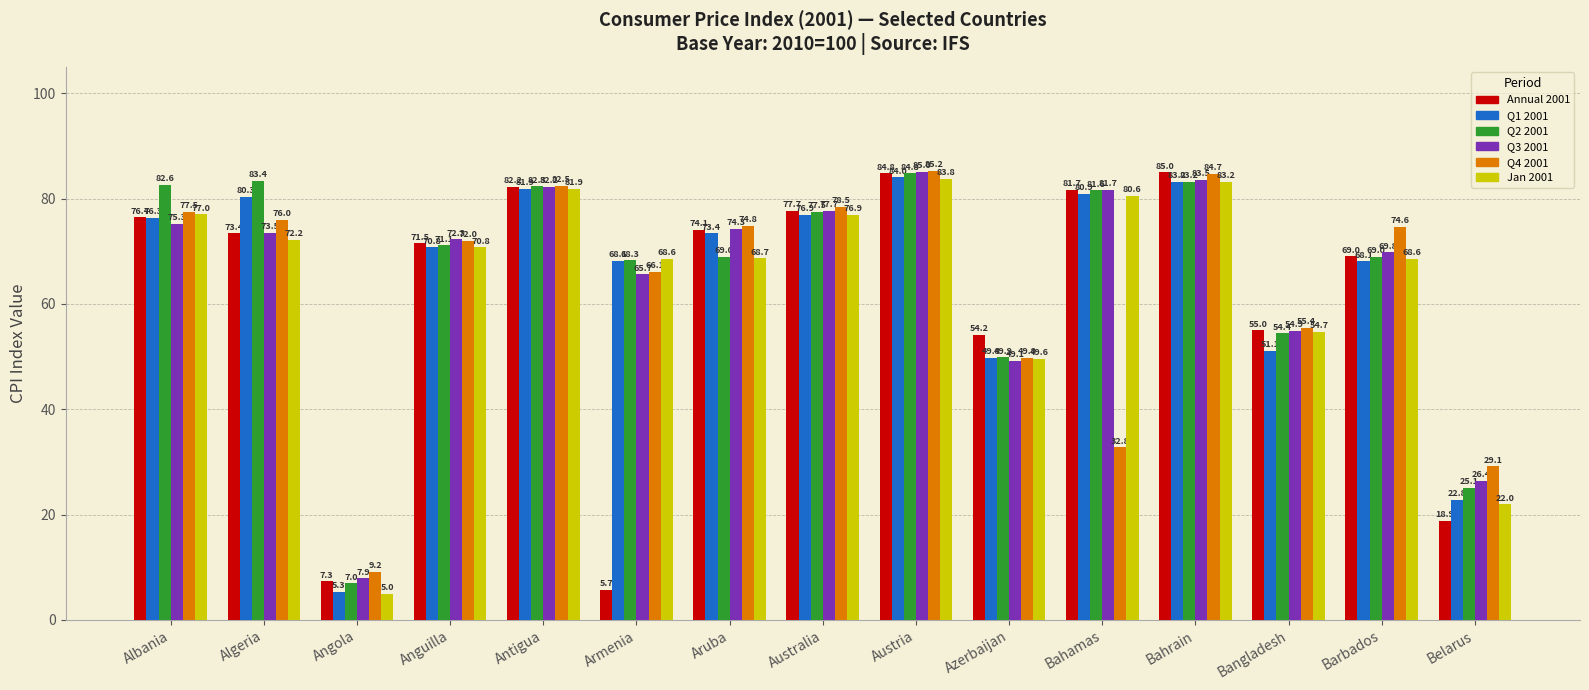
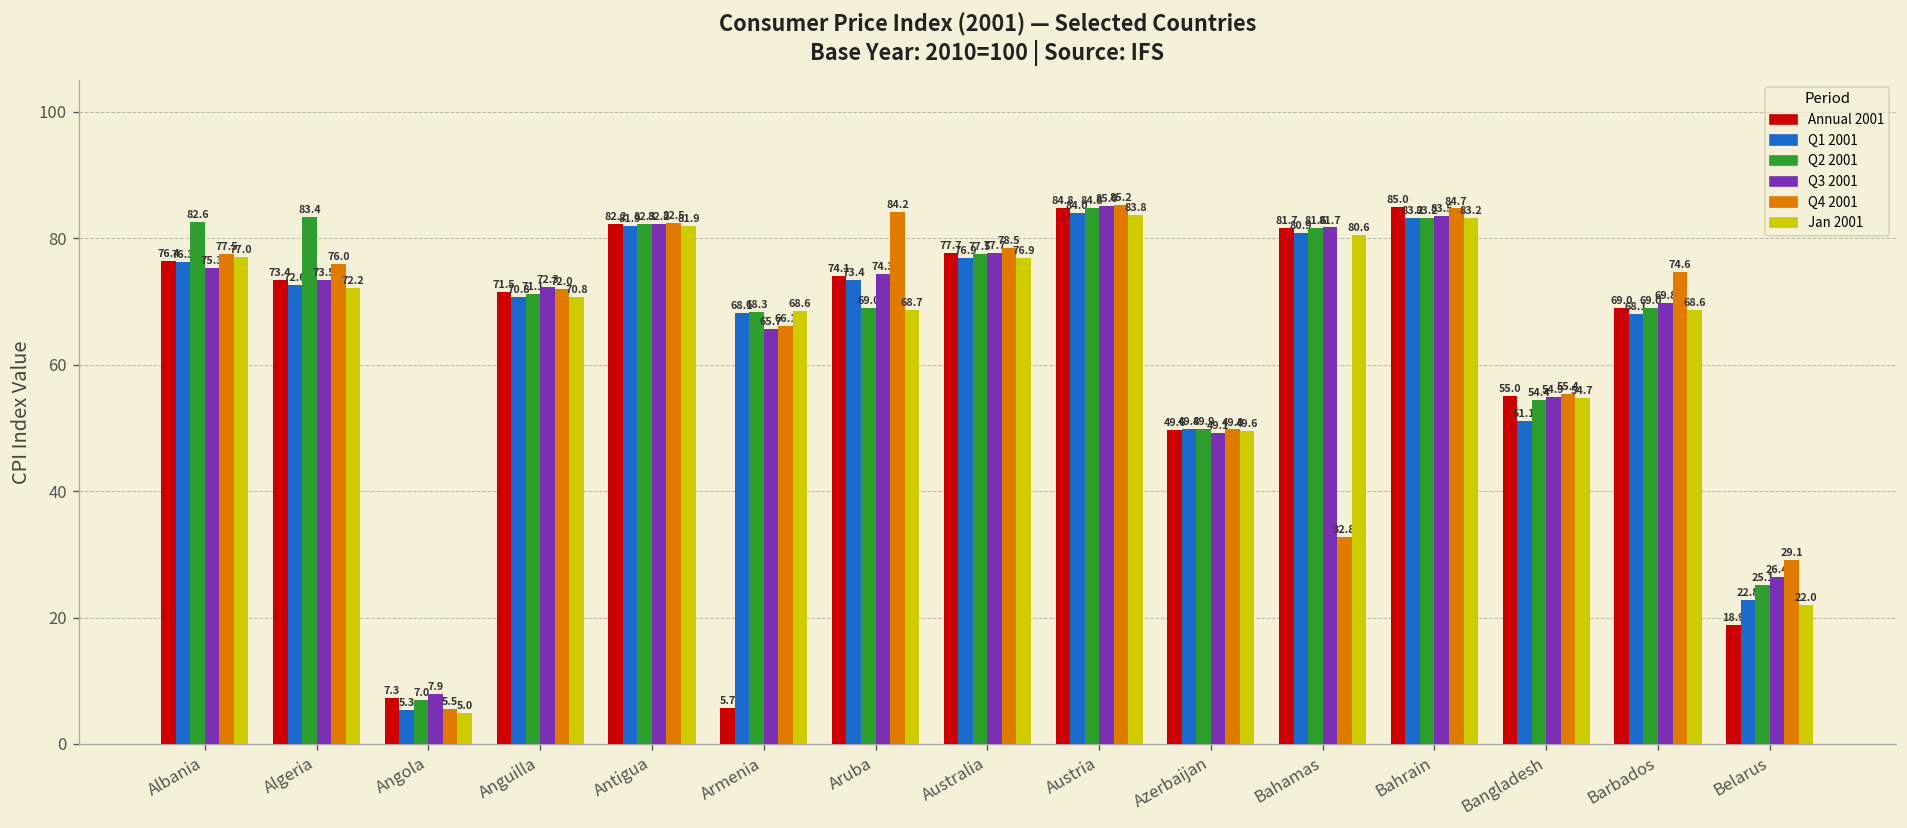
Q1 2001, Algeria: 80.3 -> 72.6
Q4 2001, Angola: 9.2 -> 5.5
Q4 2001, Aruba: 74.8 -> 84.2
Annual 2001, Azerbaijan: 54.2 -> 49.6
